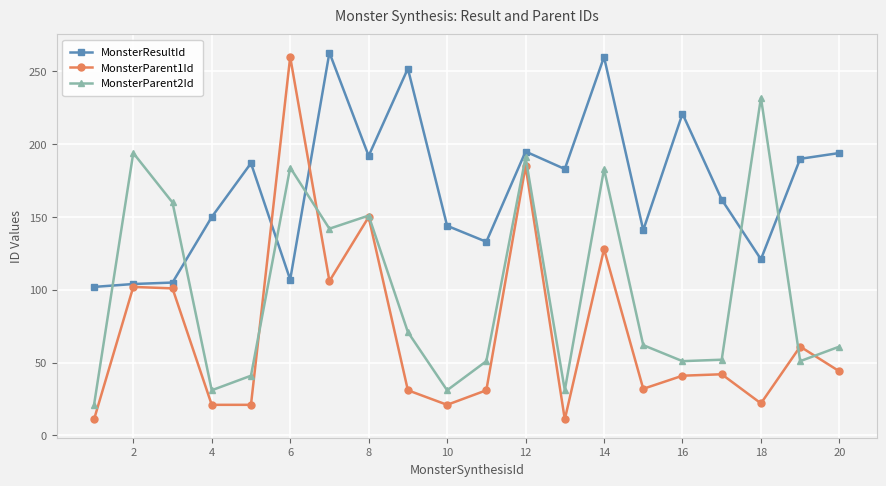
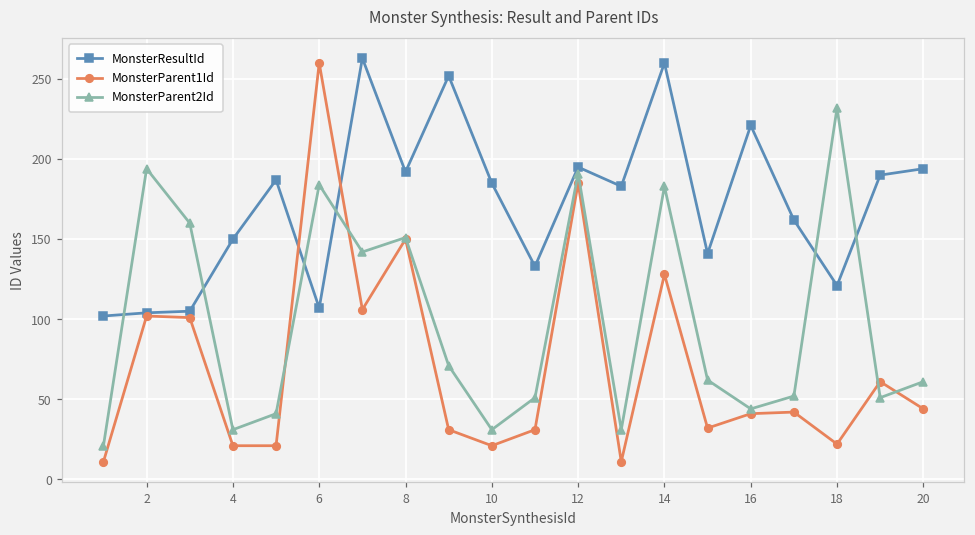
MonsterResultId, 10: 144 -> 185
MonsterParent2Id, 16: 51 -> 44
